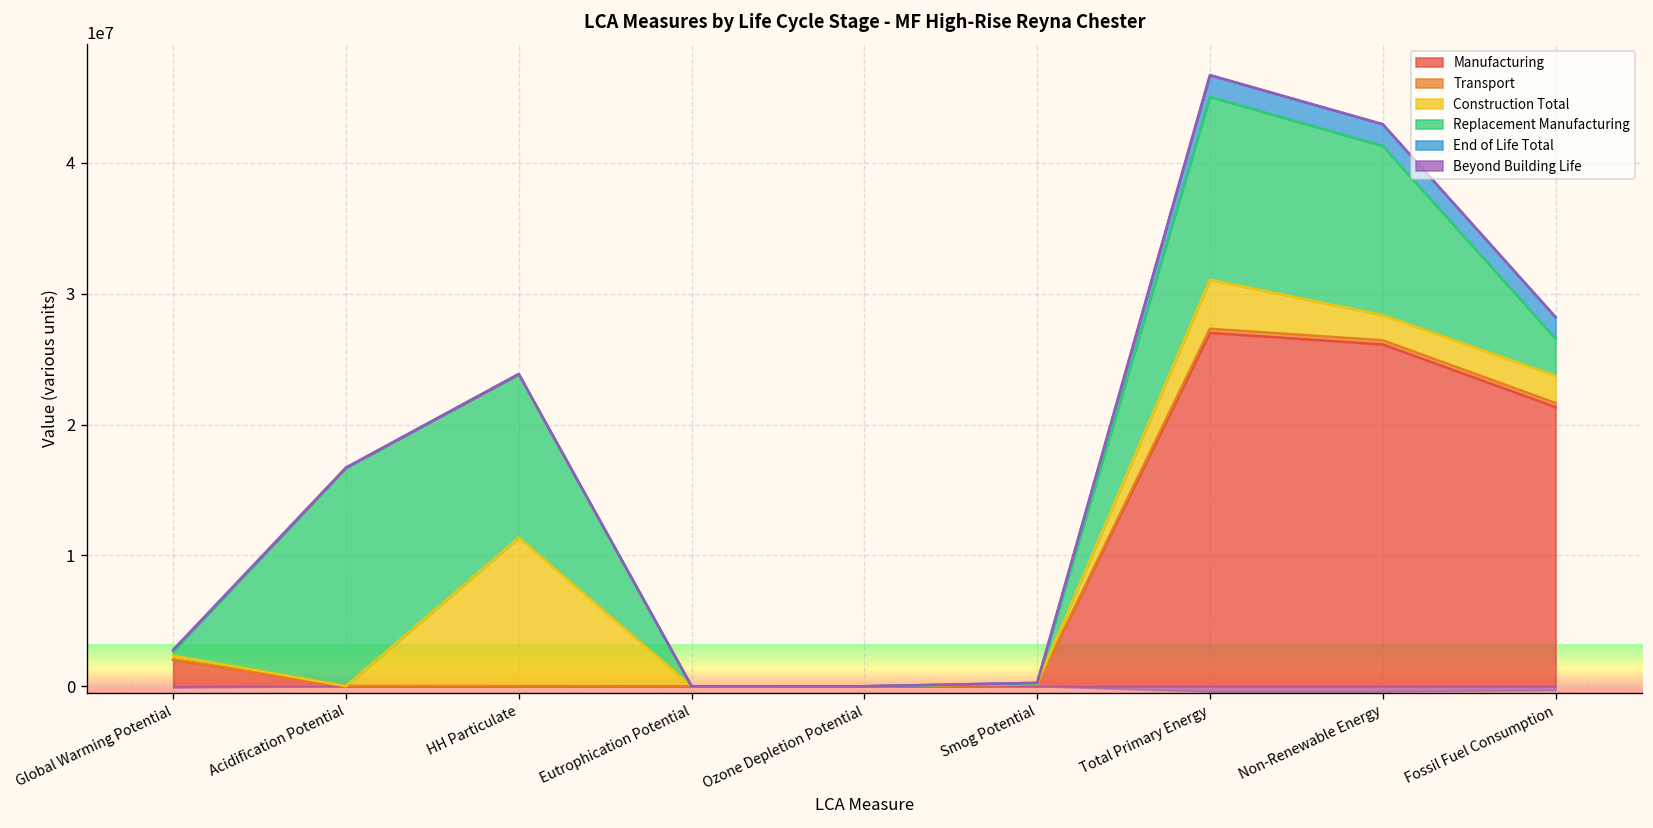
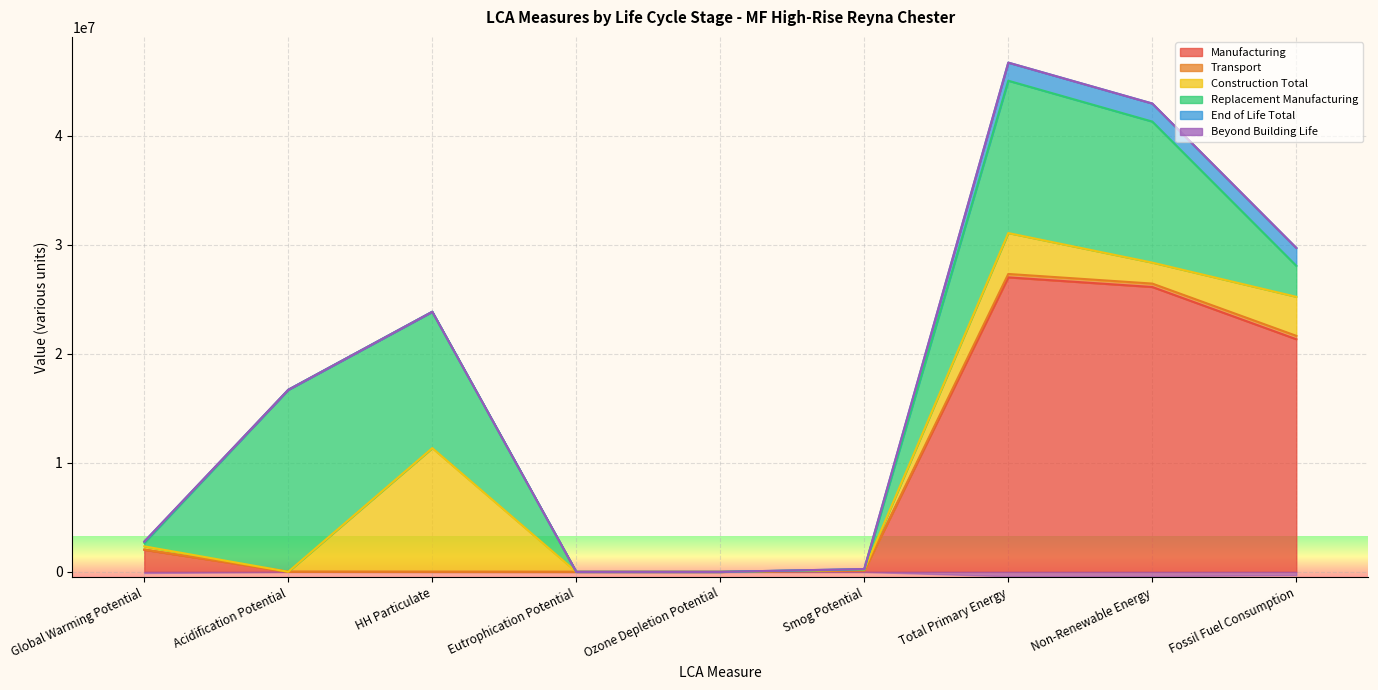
Construction Total, Fossil Fuel Consumption: 2100000 -> 3600000
